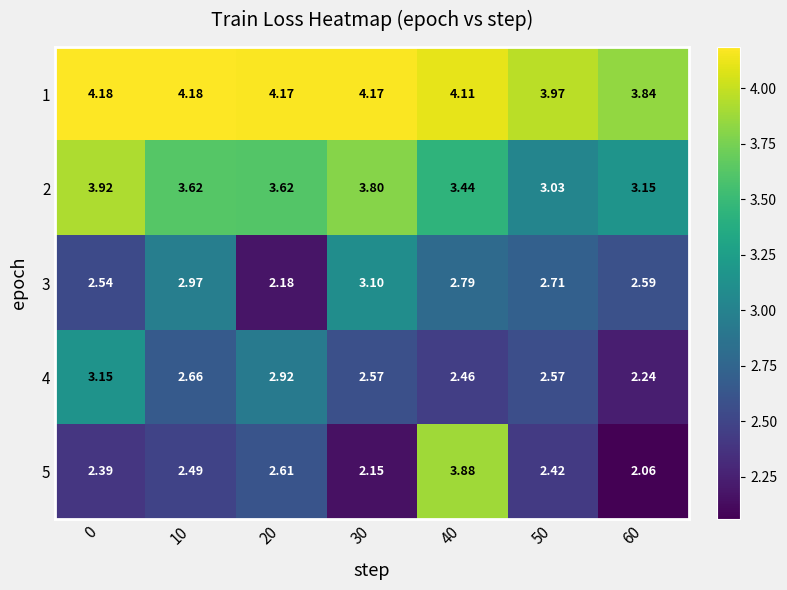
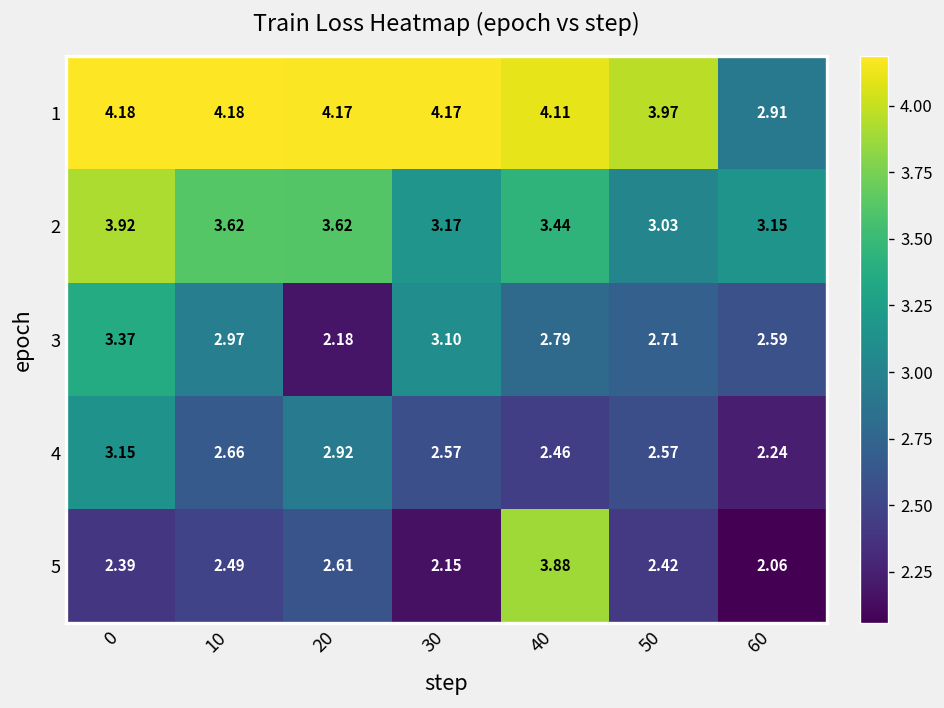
1, 60: 3.84 -> 2.91
2, 30: 3.80 -> 3.17
3, 0: 2.54 -> 3.37
